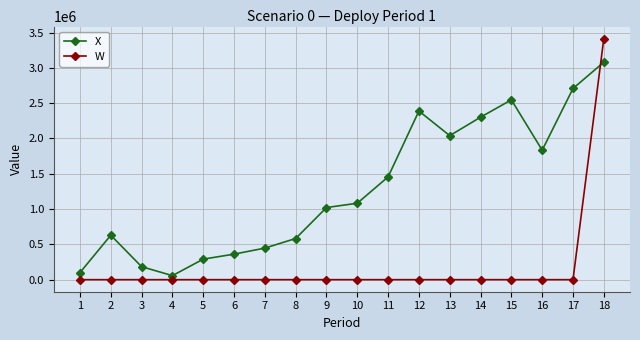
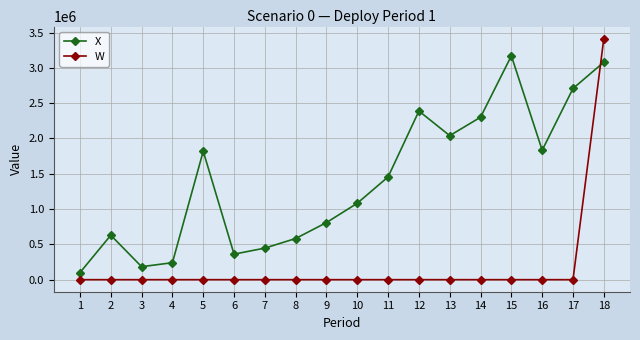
X, 4: 100000 -> 200000
X, 5: 300000 -> 1800000
X, 9: 1000000 -> 800000
X, 15: 2500000 -> 3200000
